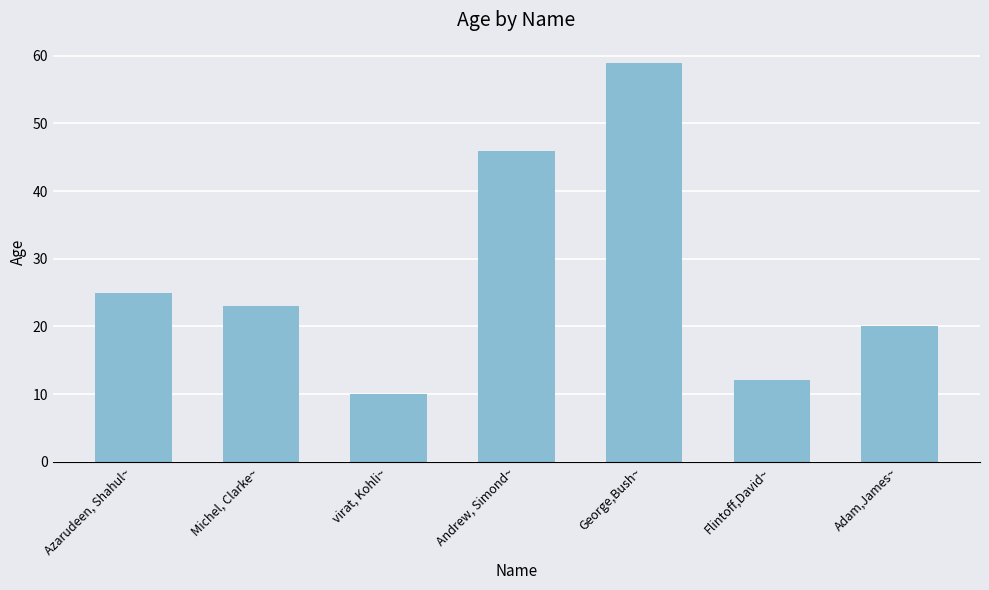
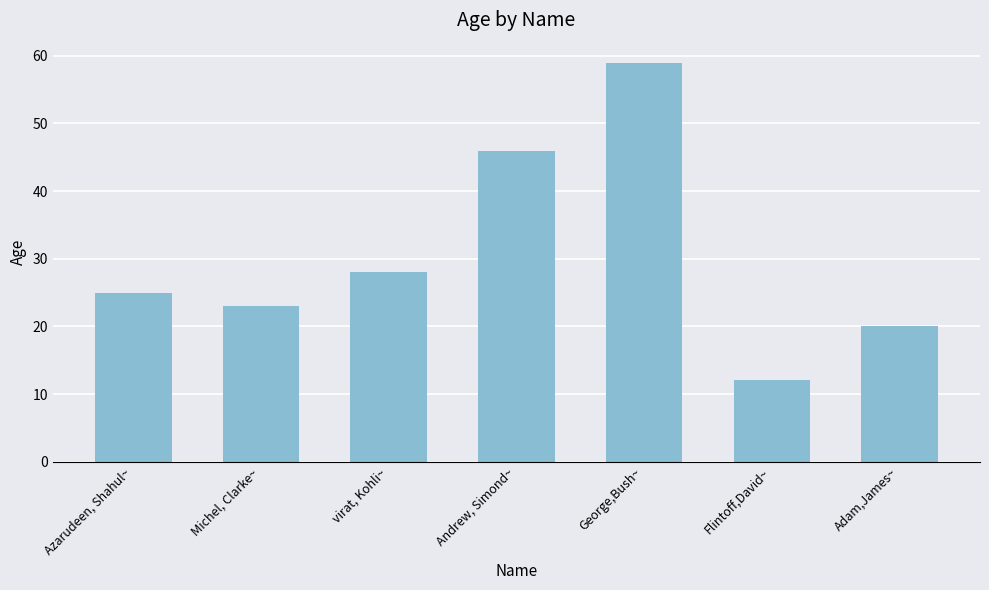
virat, Kohli~: 10 -> 28
